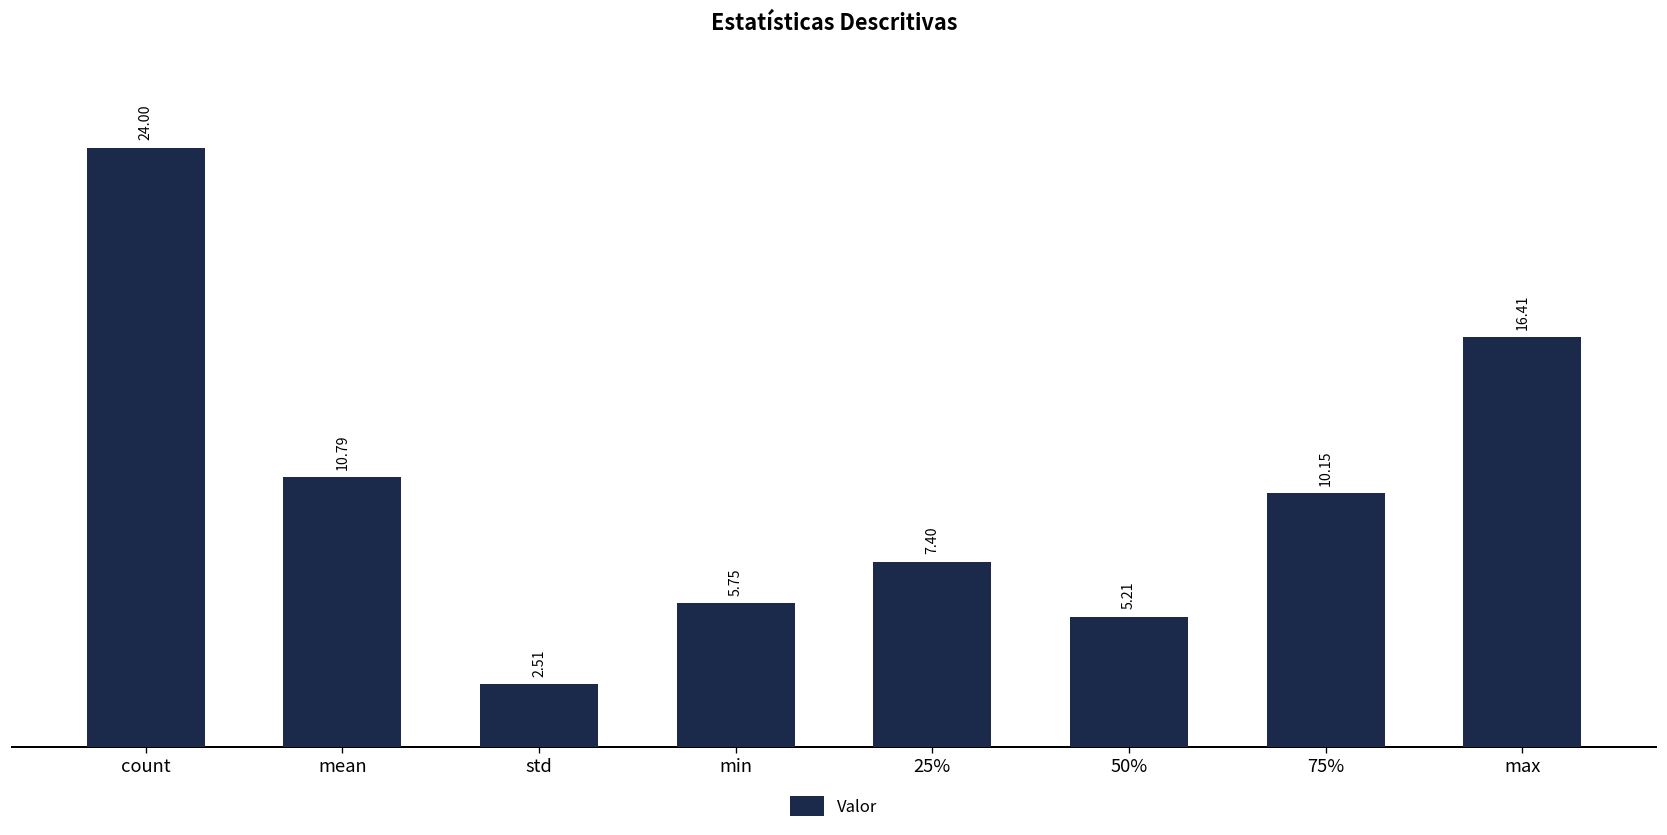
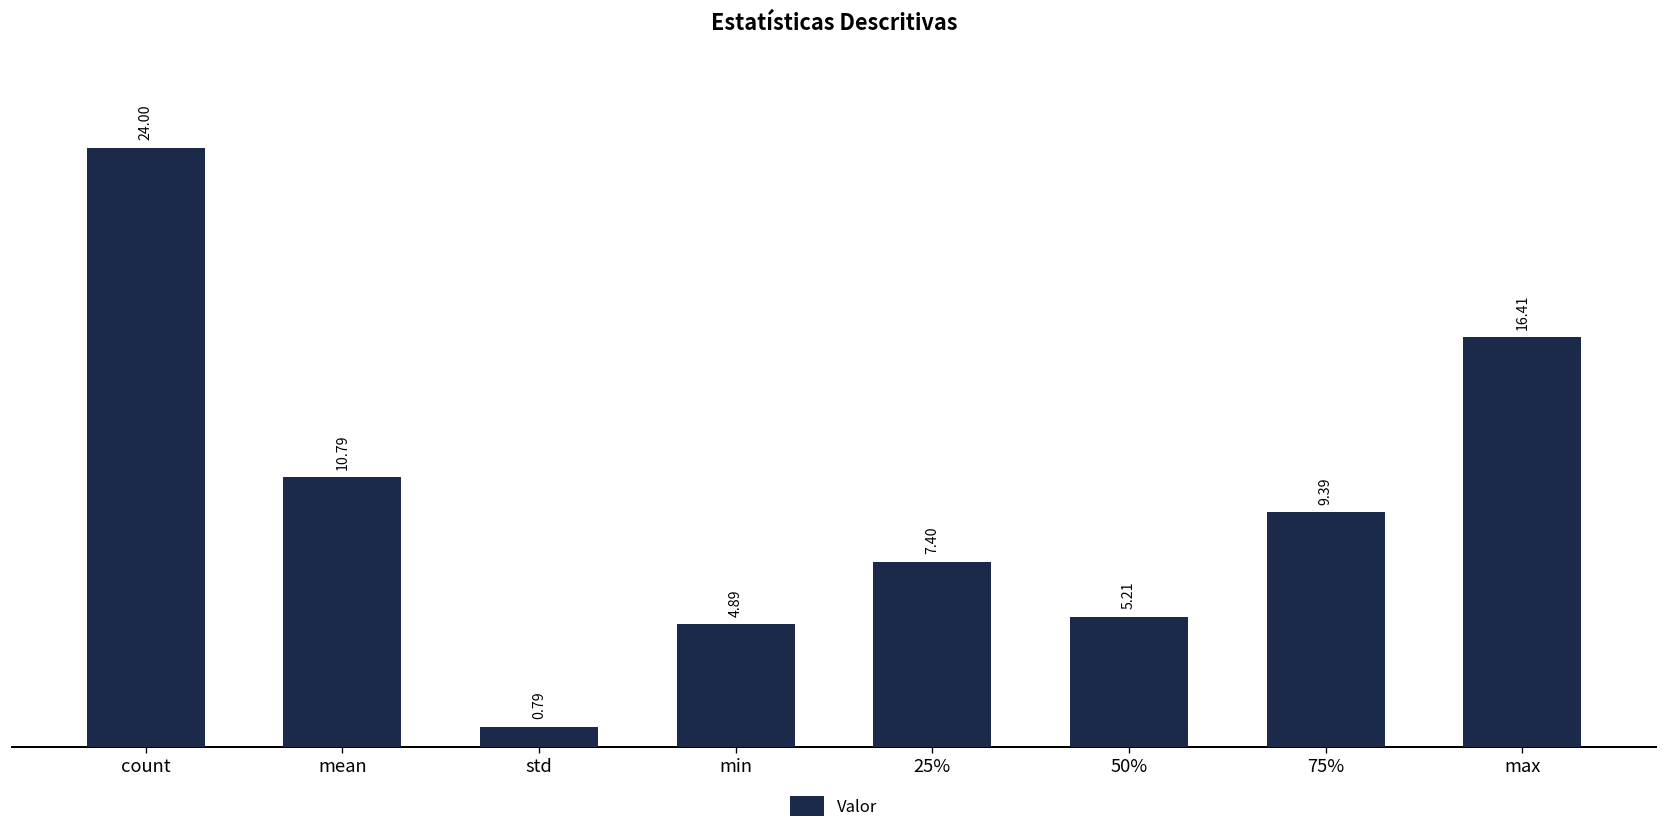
std: 2.51 -> 0.79
min: 5.75 -> 4.89
75%: 10.15 -> 9.39
